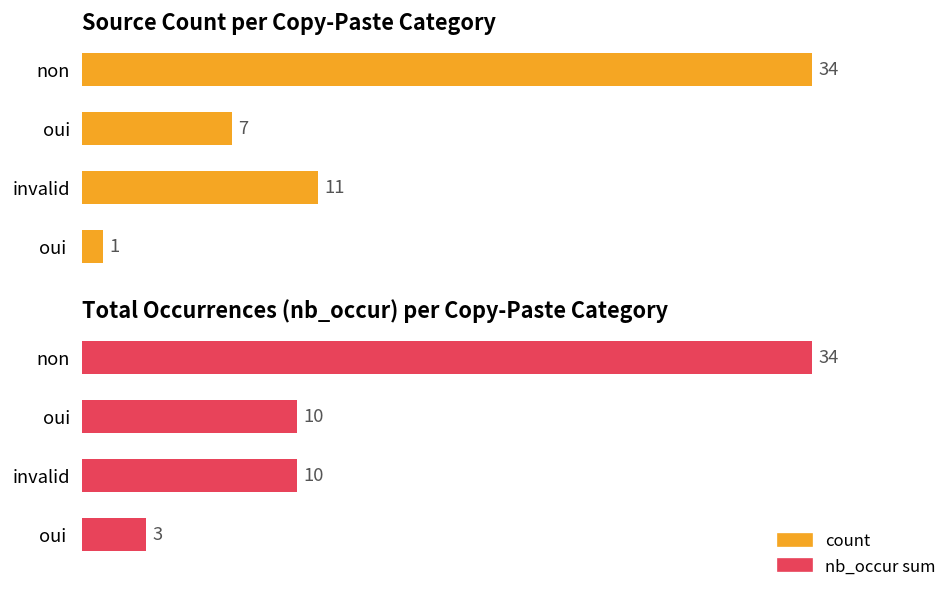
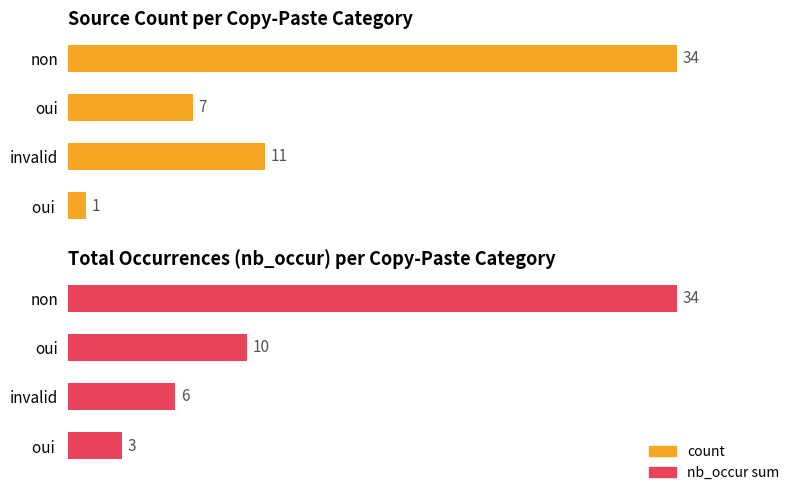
Total Occurrences (nb_occur) per Copy-Paste Category, invalid: 10 -> 6
